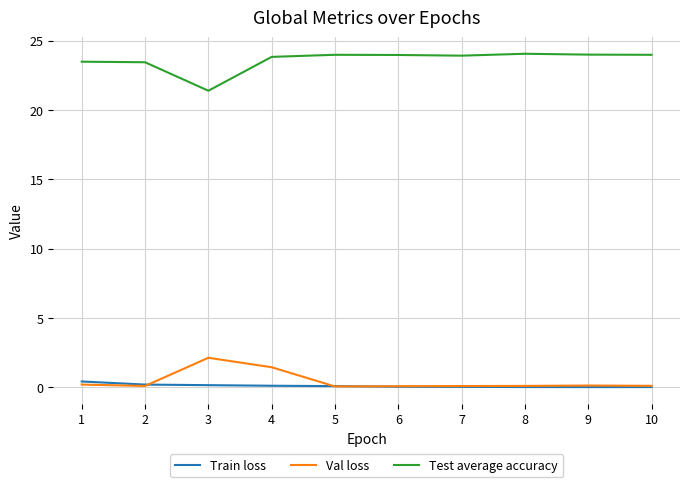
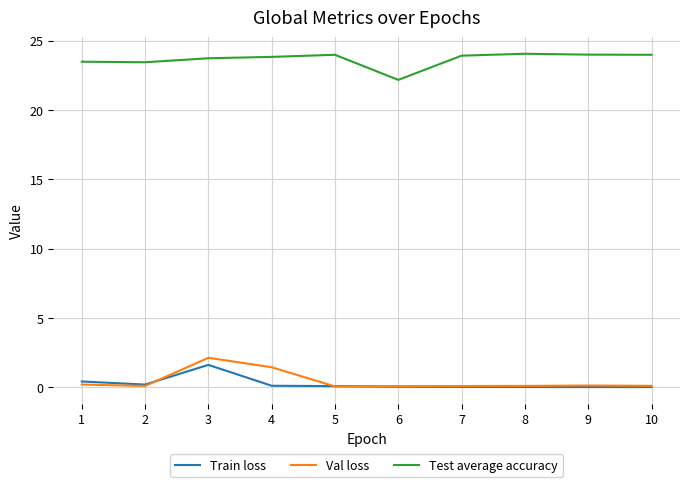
Train loss, 3: 0.2 -> 1.6
Test average accuracy, 3: 21.4 -> 23.7
Test average accuracy, 6: 24.0 -> 22.2
